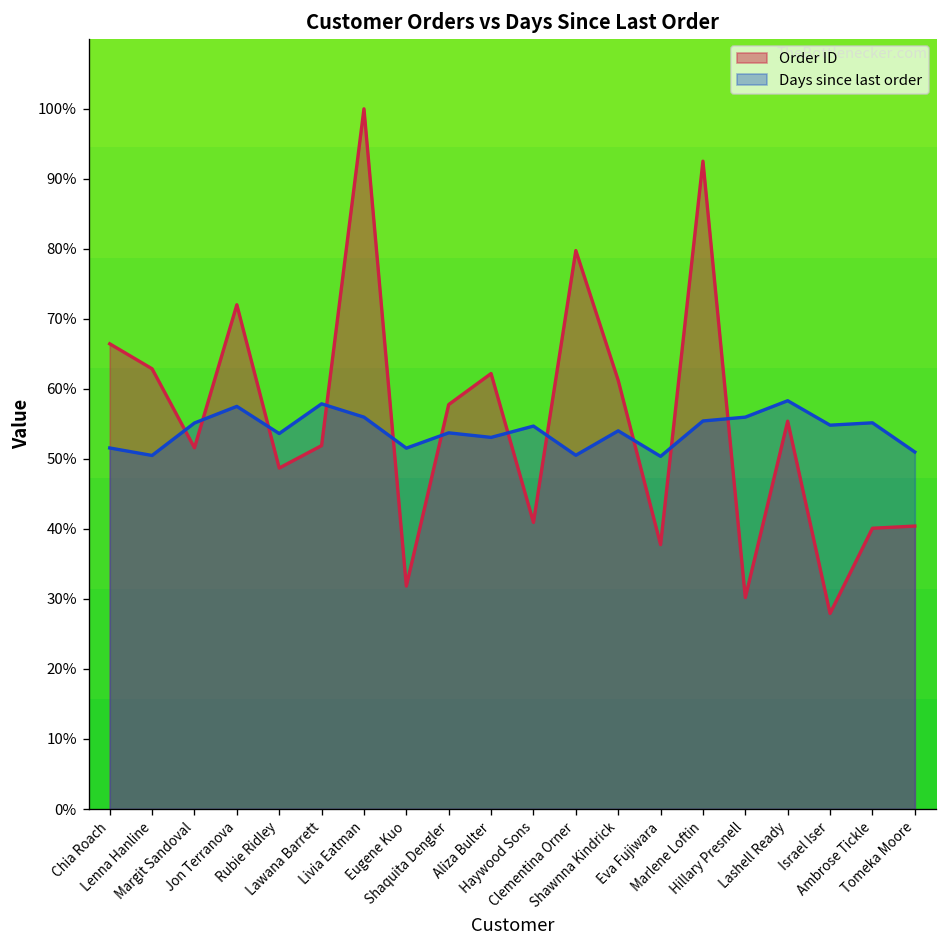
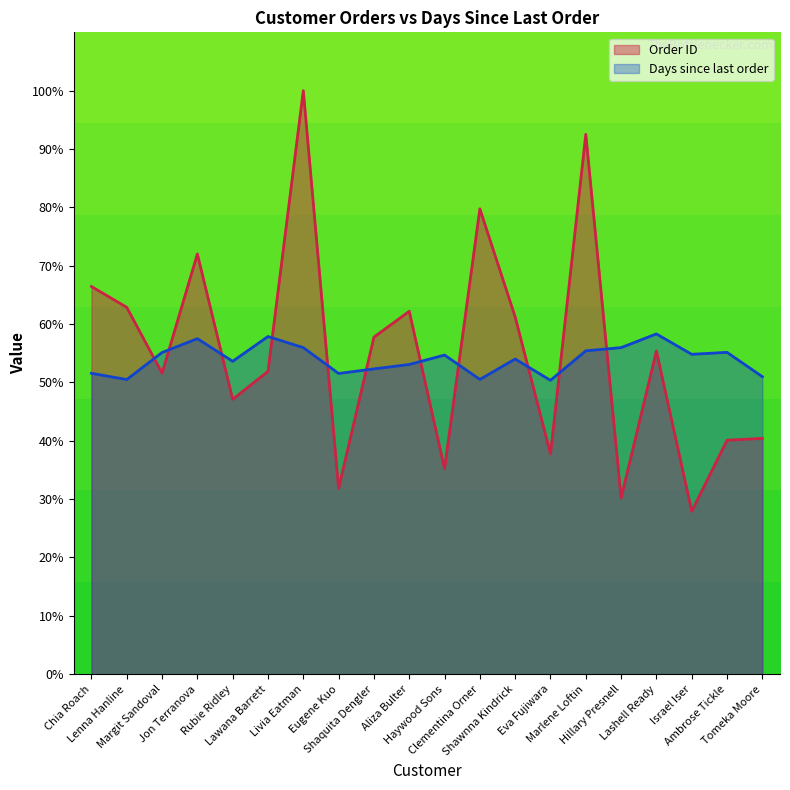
Order ID, Rubie Ridley: 49% -> 47%
Days since last order, Shaquita Dengler: 54% -> 52%
Order ID, Haywood Sons: 41% -> 35%
